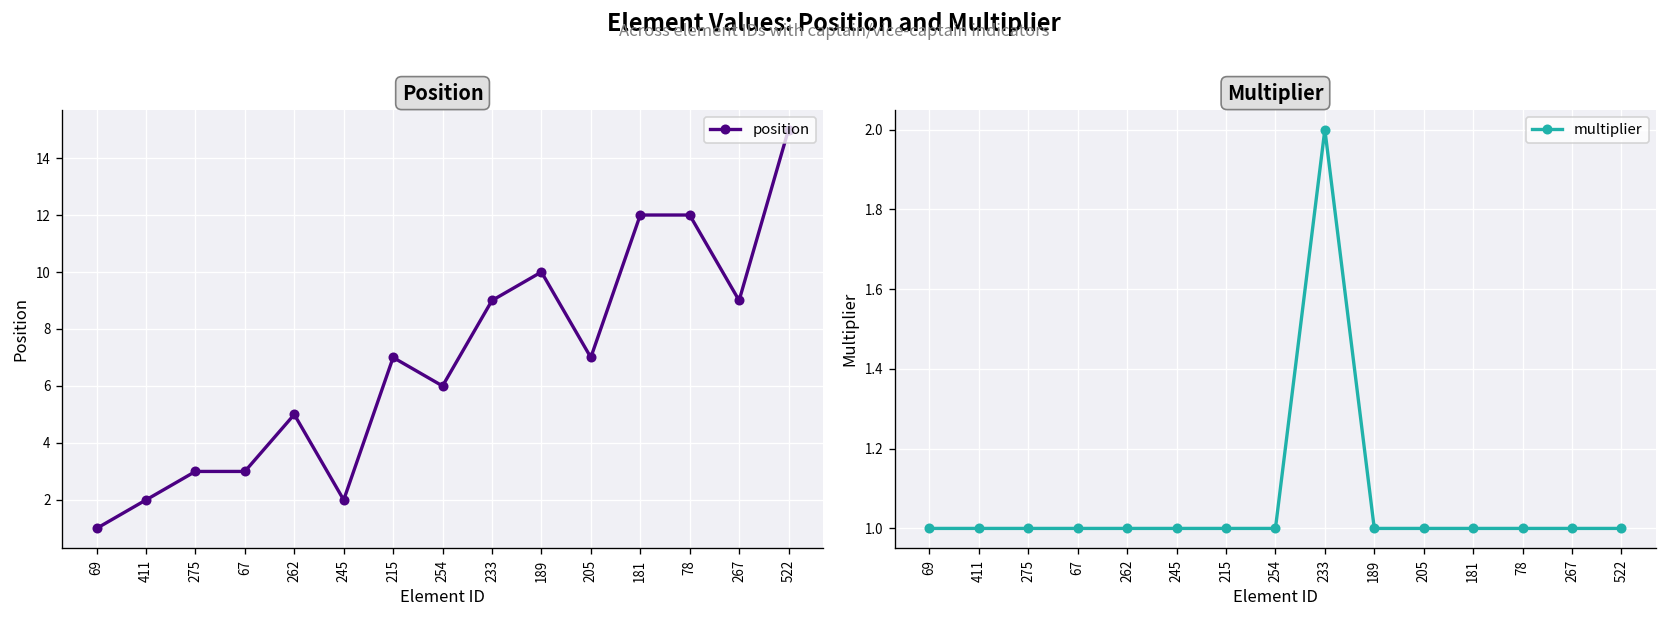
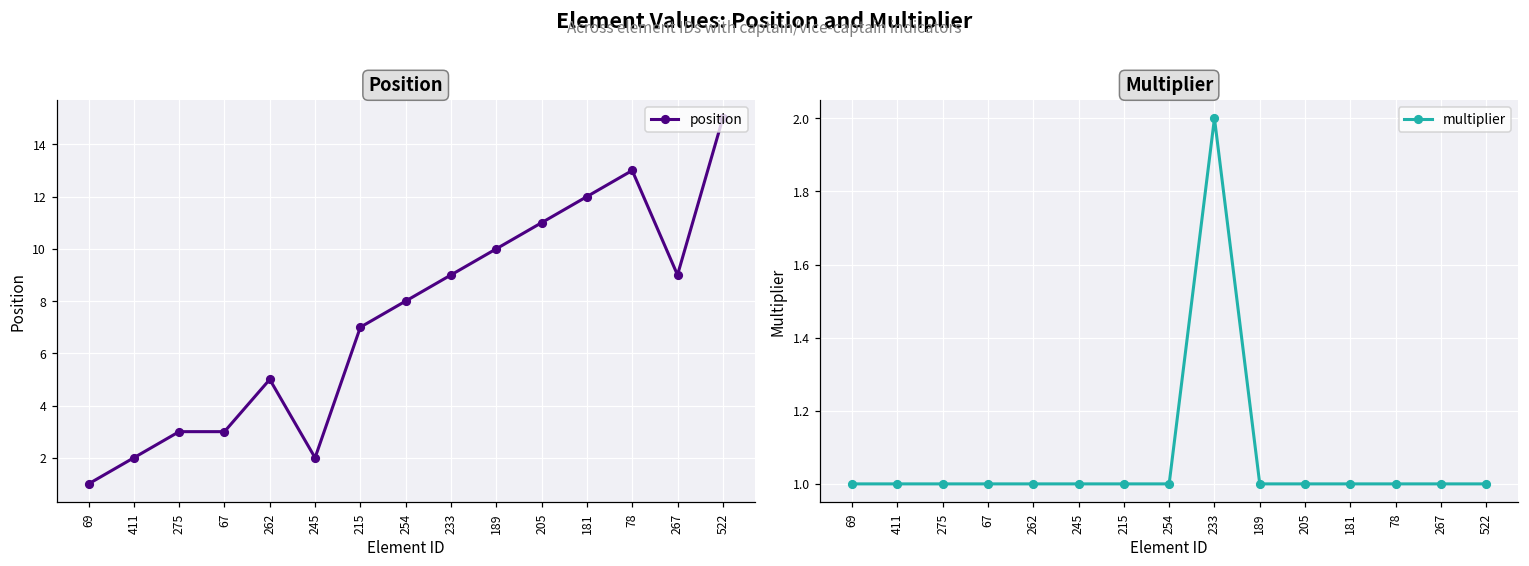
Position, 254: 6 -> 8
Position, 205: 7 -> 11
Position, 78: 12 -> 13
